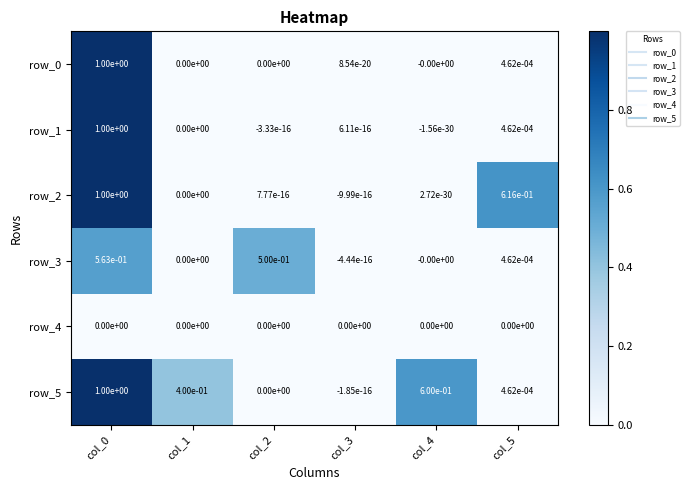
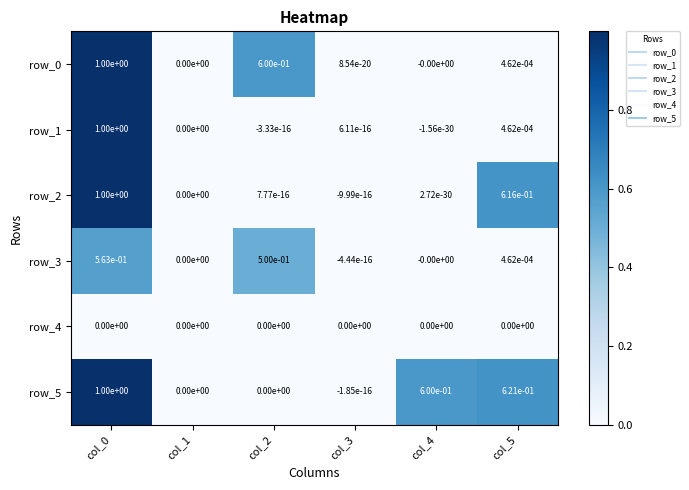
row_0, col_2: 0.00e+00 -> 6.00e-01
row_5, col_1: 4.00e-01 -> 0.00e+00
row_5, col_5: 4.62e-04 -> 6.21e-01
